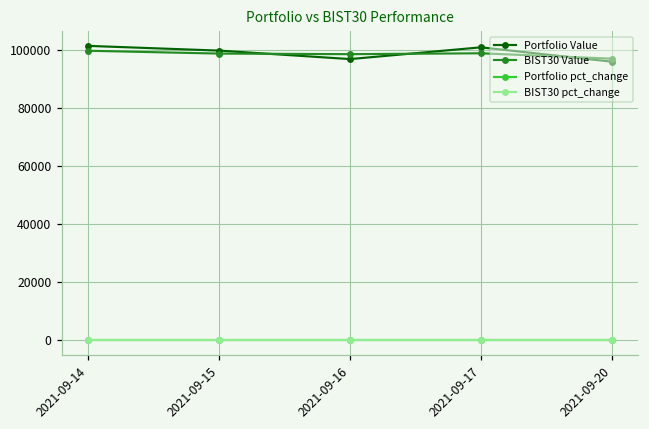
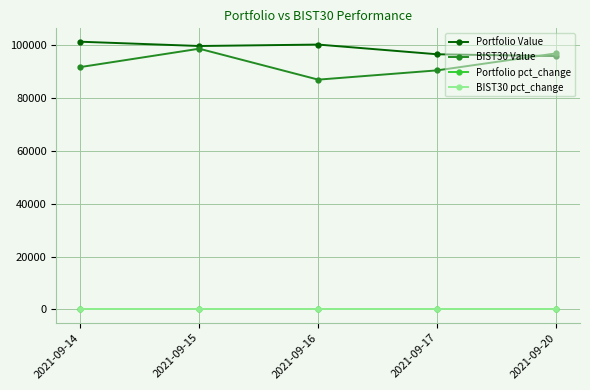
BIST30 Value, 2021-09-14: 100000 -> 92000
Portfolio Value, 2021-09-16: 97000 -> 100000
BIST30 Value, 2021-09-16: 99000 -> 87000
Portfolio Value, 2021-09-17: 101000 -> 97000
BIST30 Value, 2021-09-17: 99000 -> 91000
